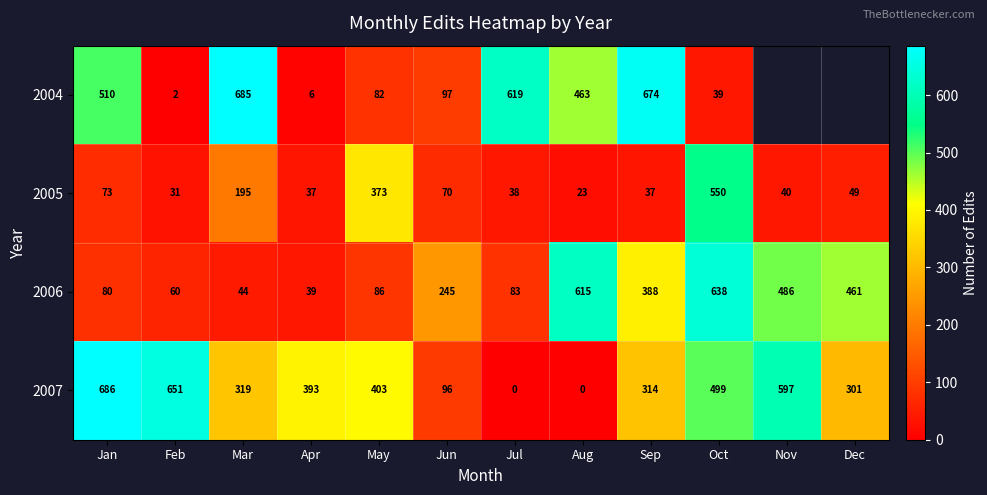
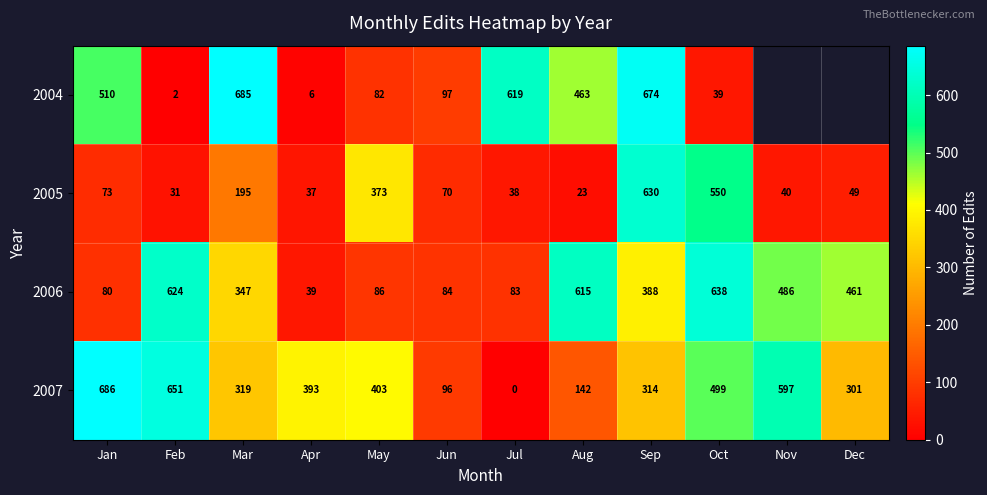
2005, Sep: 37 -> 630
2006, Feb: 60 -> 624
2006, Mar: 44 -> 347
2006, Jun: 245 -> 84
2007, Aug: 0 -> 142
